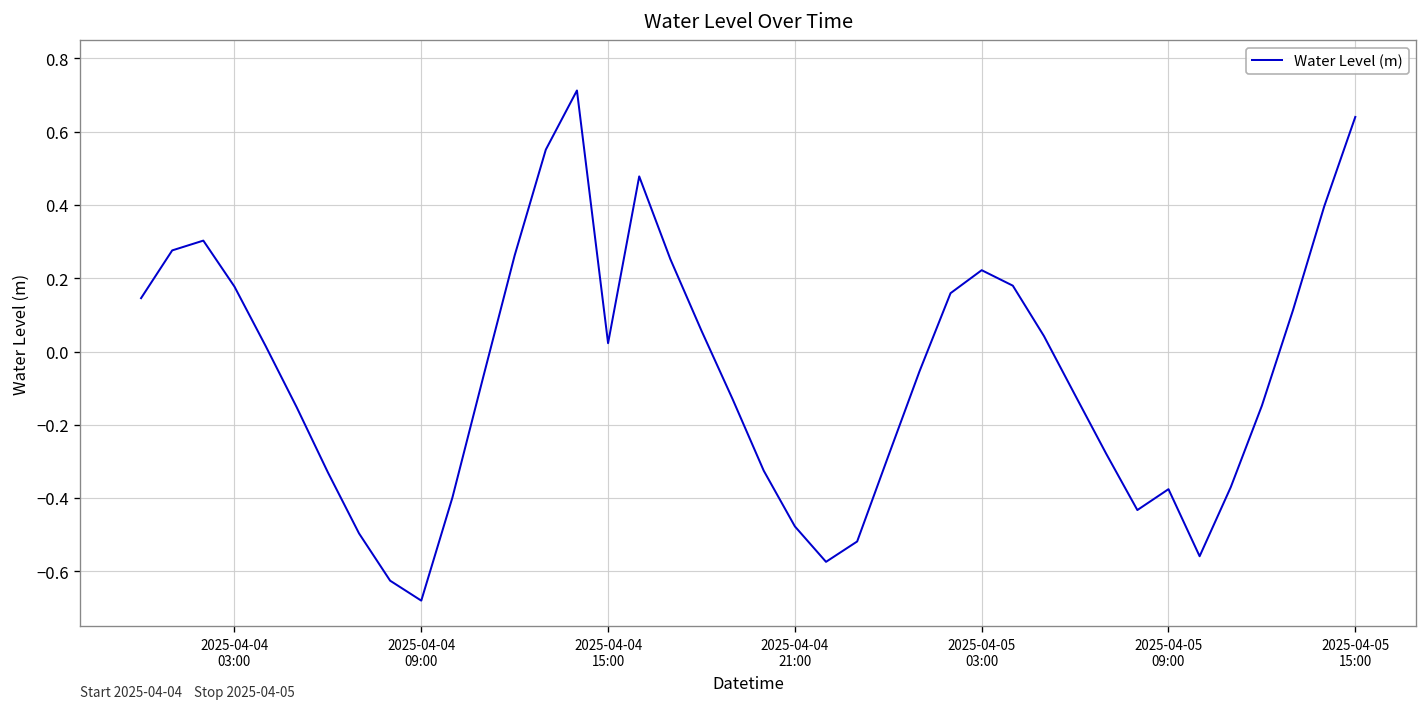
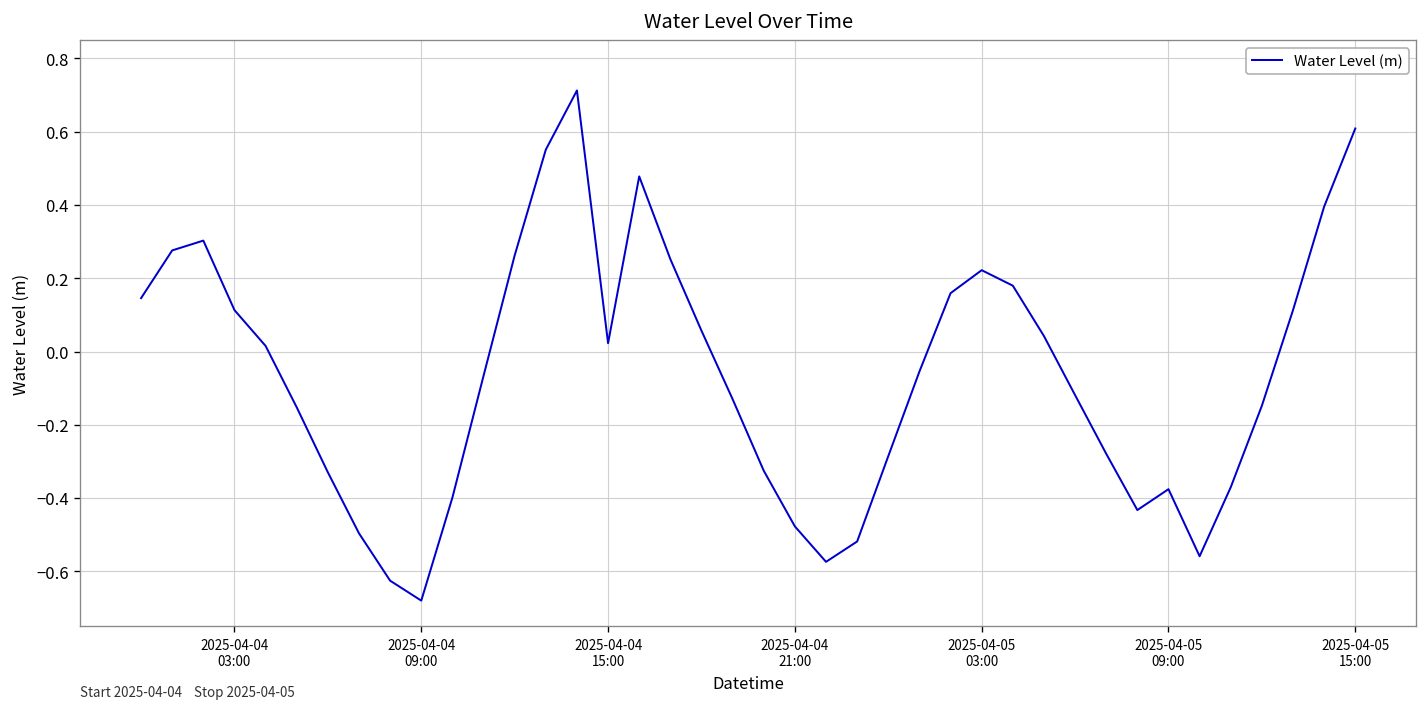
2025-04-04 03:00: 0.18 -> 0.11
2025-04-05 15:00: 0.64 -> 0.61
